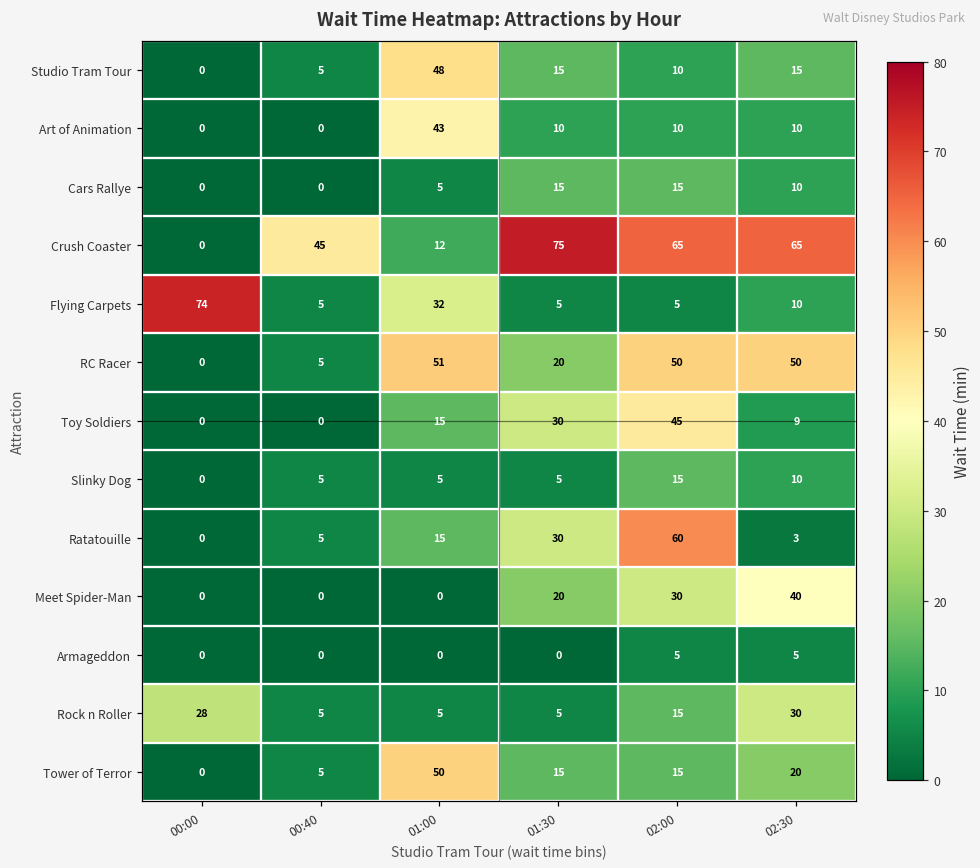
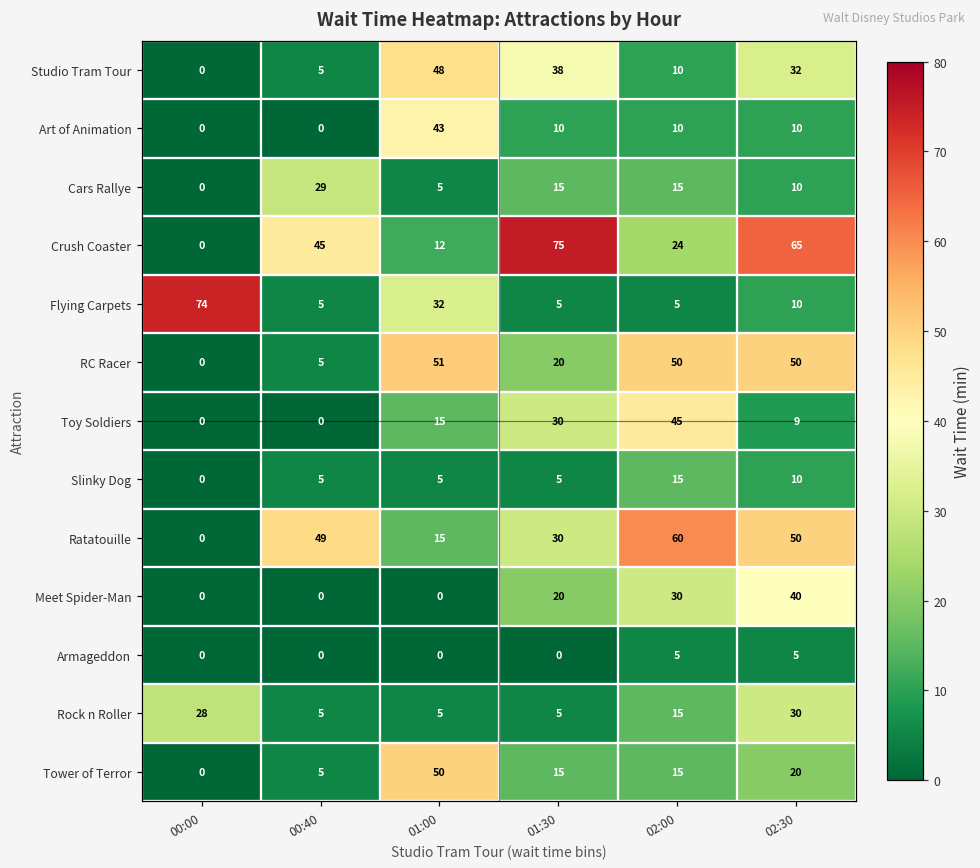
Studio Tram Tour, 01:30: 15 -> 38
Studio Tram Tour, 02:30: 15 -> 32
Cars Rallye, 00:40: 0 -> 29
Crush Coaster, 02:00: 65 -> 24
Ratatouille, 00:40: 5 -> 49
Ratatouille, 02:30: 3 -> 50
